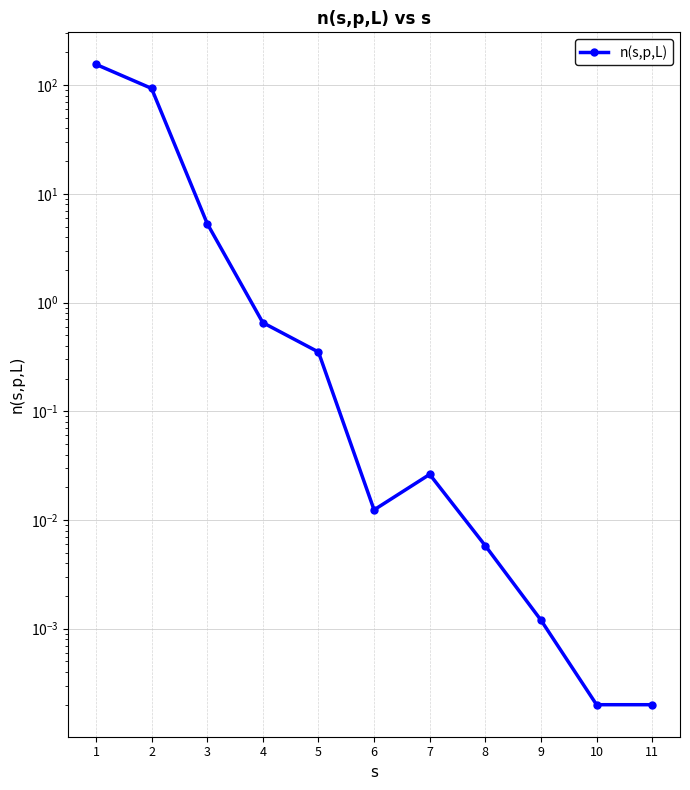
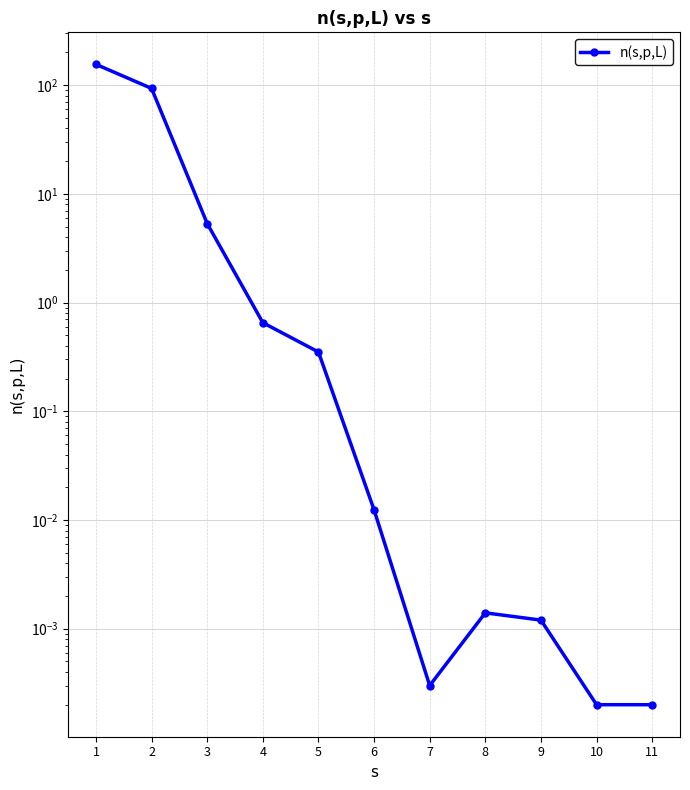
7: 0.026 -> 0.0003
8: 0.006 -> 0.0014
